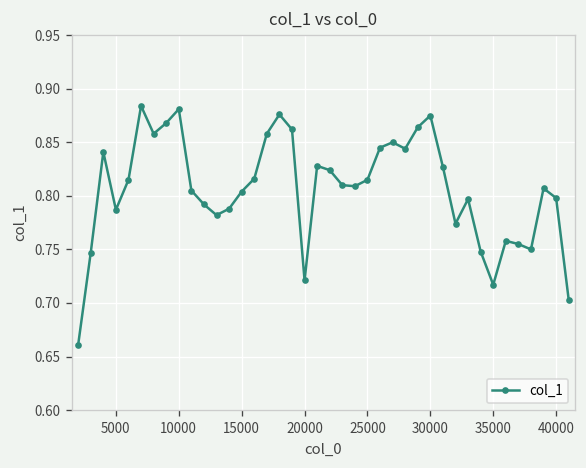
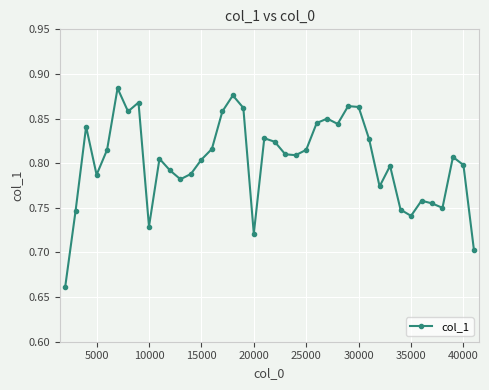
10000: 0.88 -> 0.73
30000: 0.88 -> 0.86
35000: 0.72 -> 0.74
